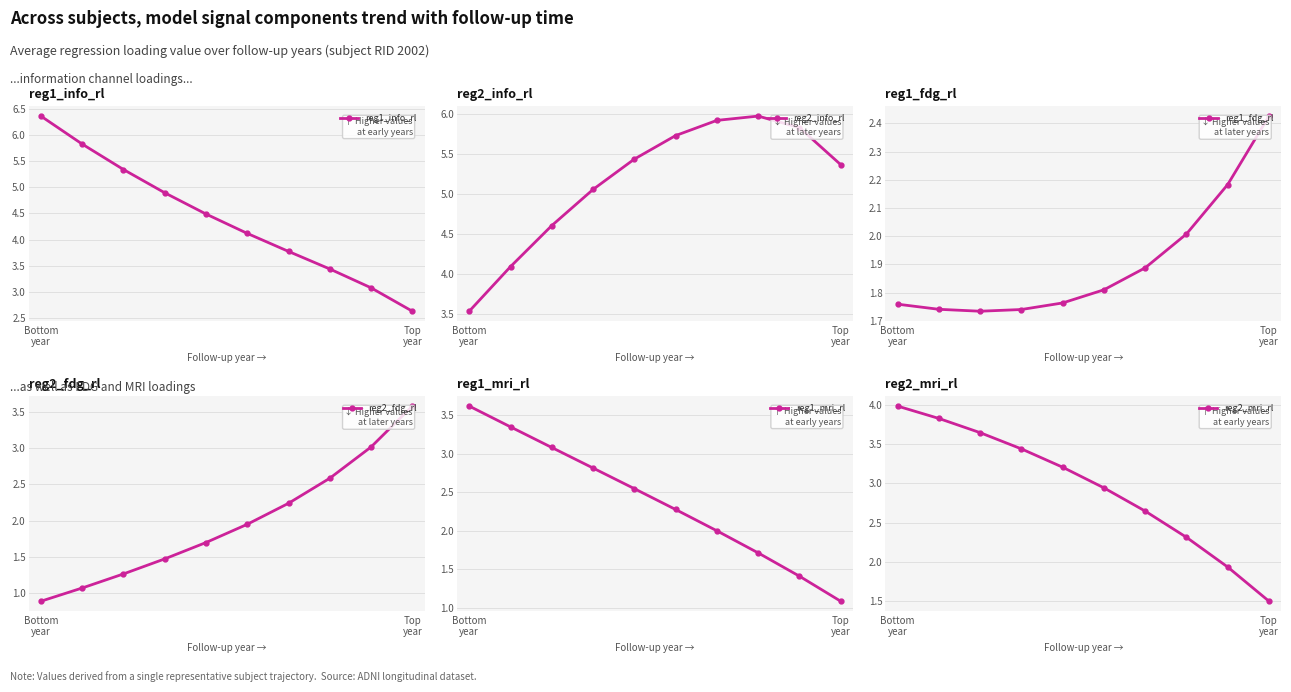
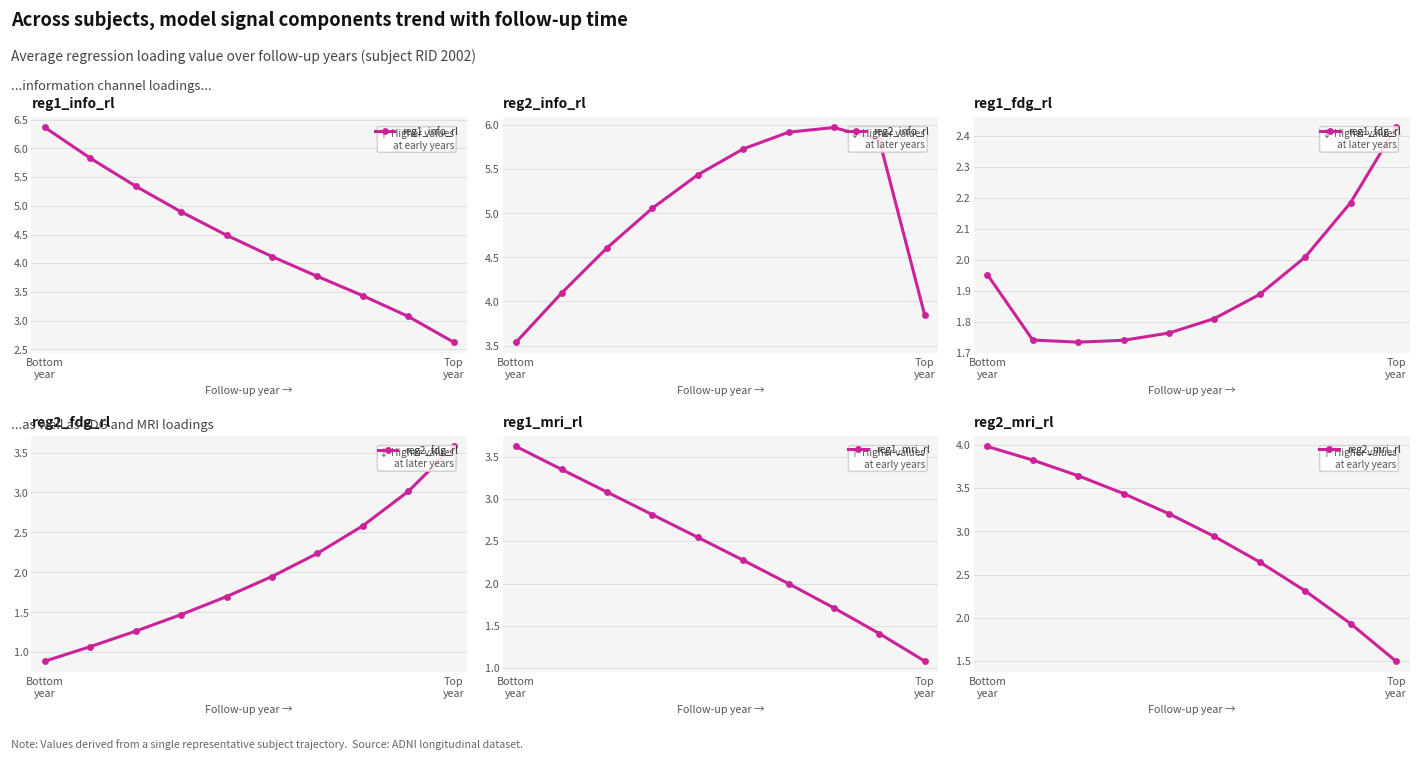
reg2_info_rl, Top year: 5.4 -> 3.8
reg1_fdg_rl, Bottom year: 1.76 -> 1.95
